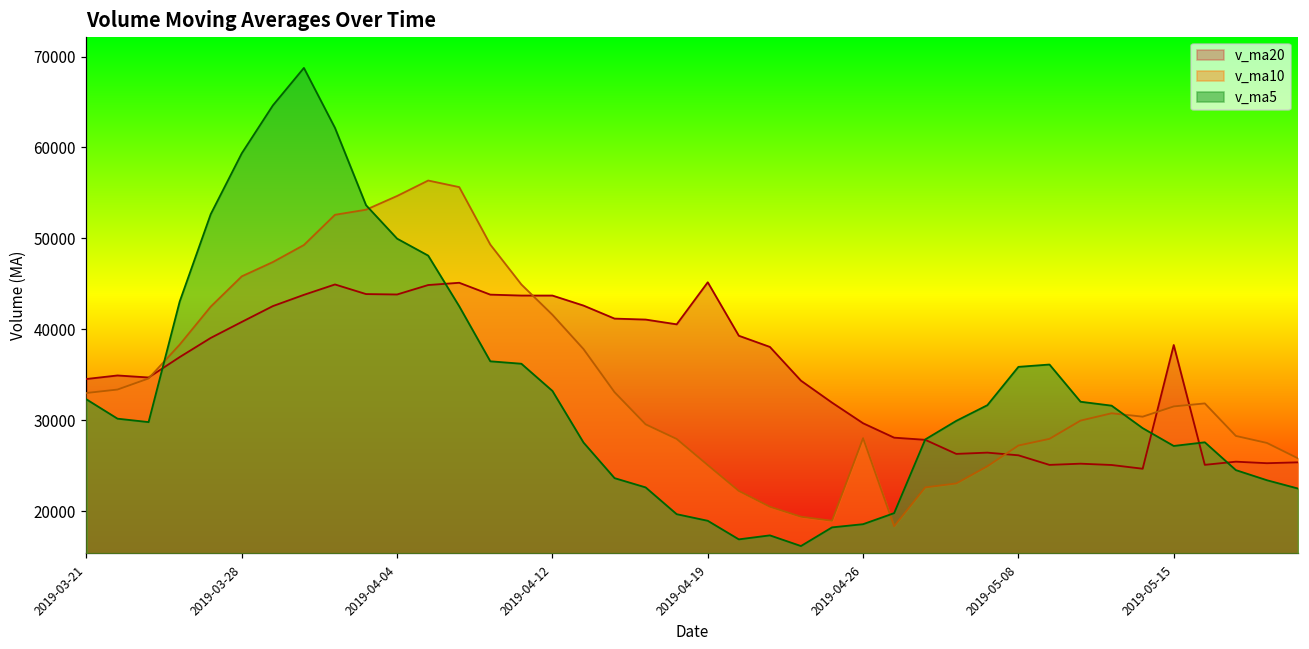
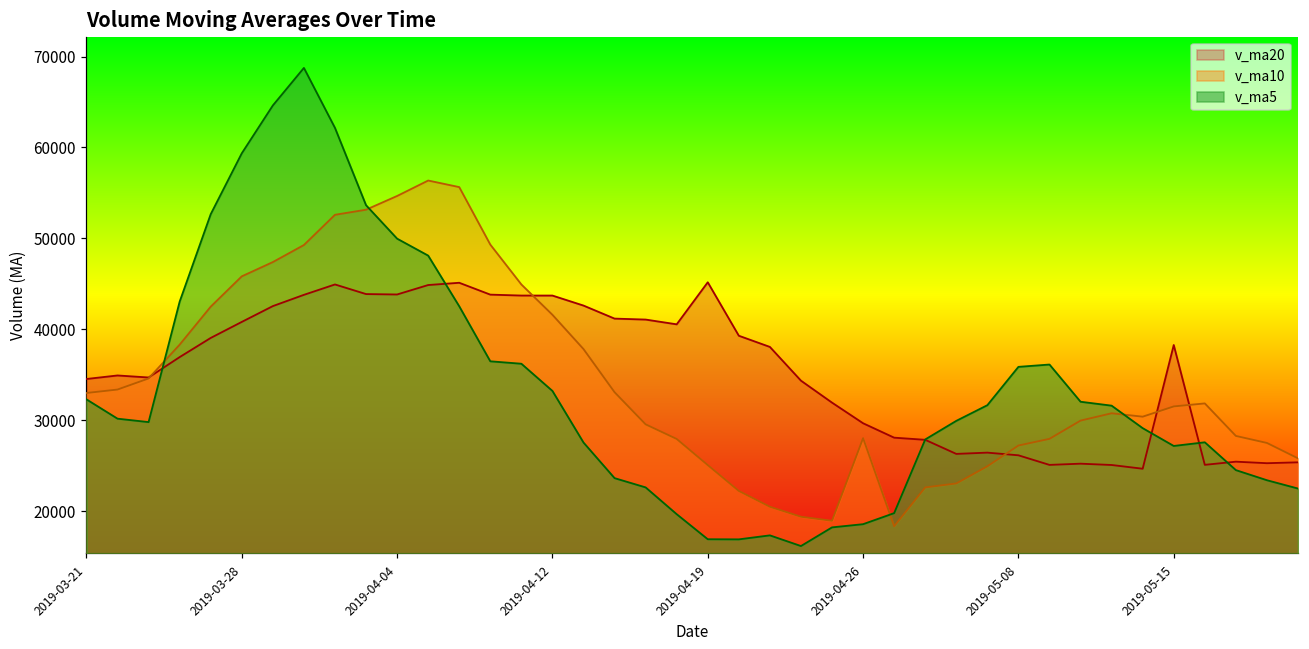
v_ma5, 2019-04-19: 19000 -> 17000
